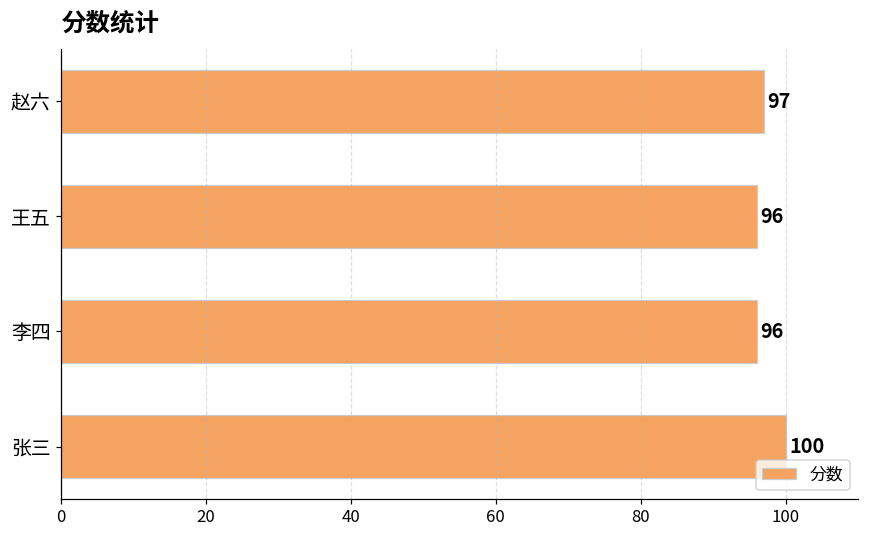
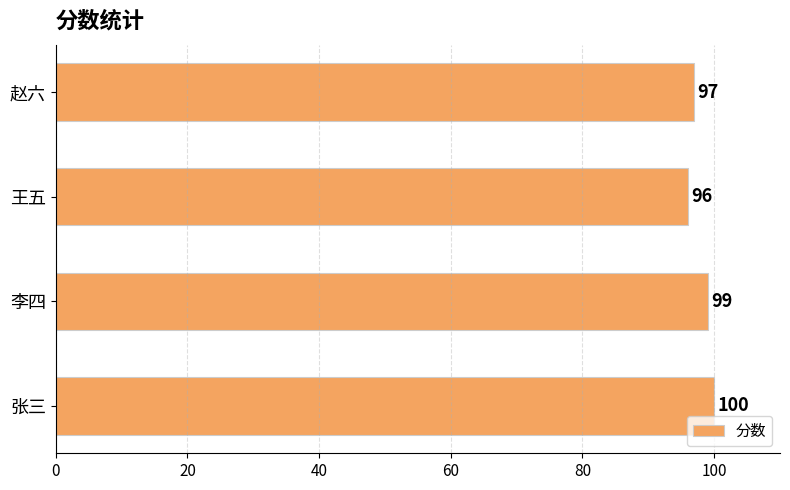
李四: 96 -> 99
